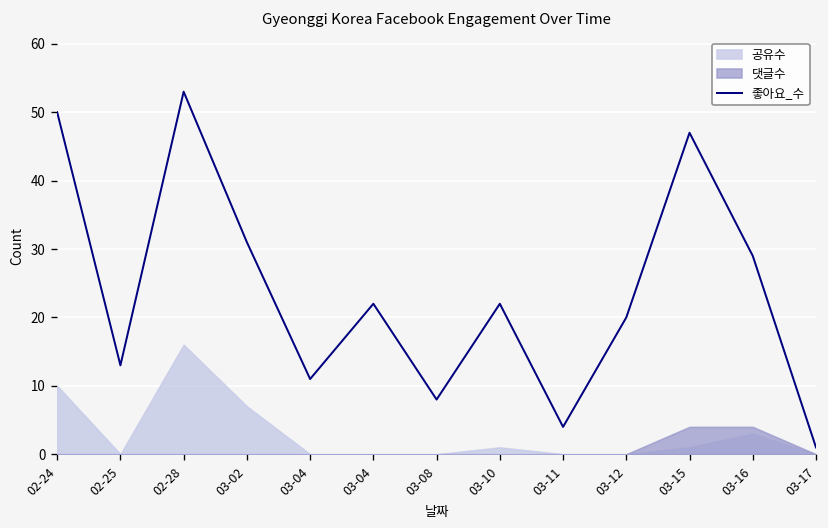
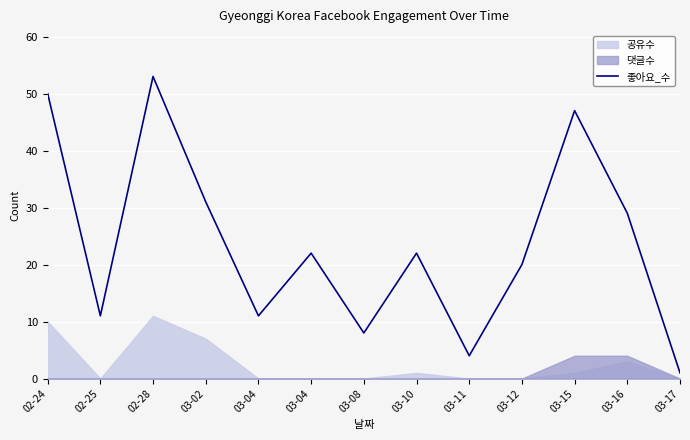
좋아요_수, 02-25: 13 -> 11
공유수, 02-28: 16 -> 11
